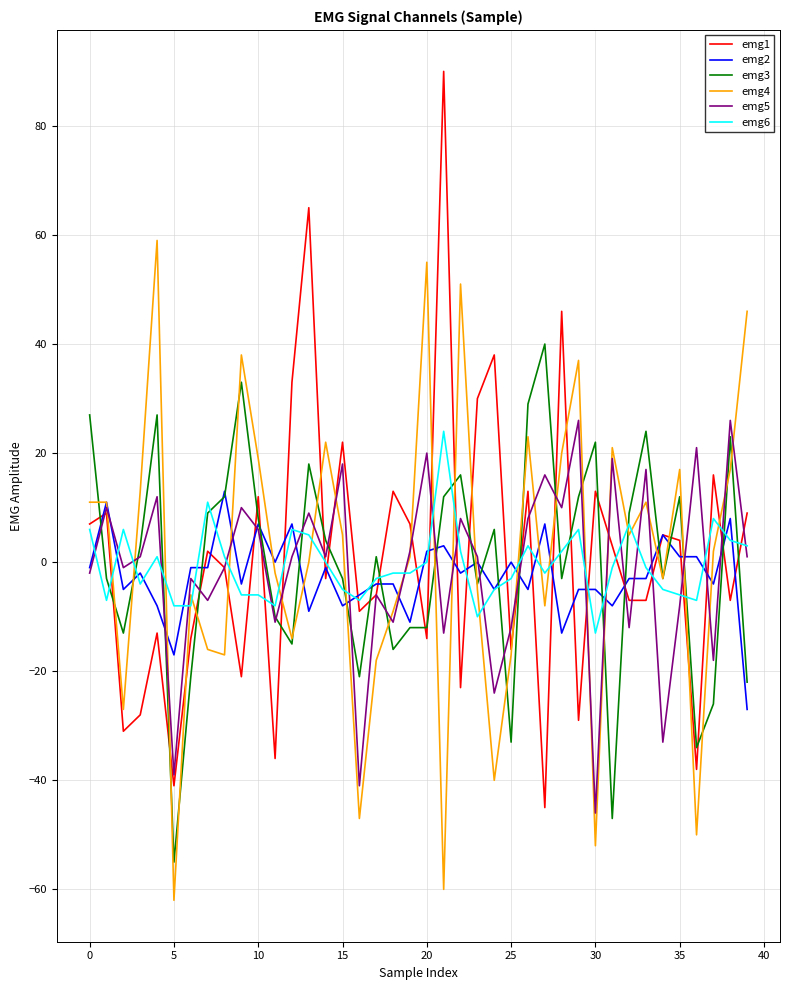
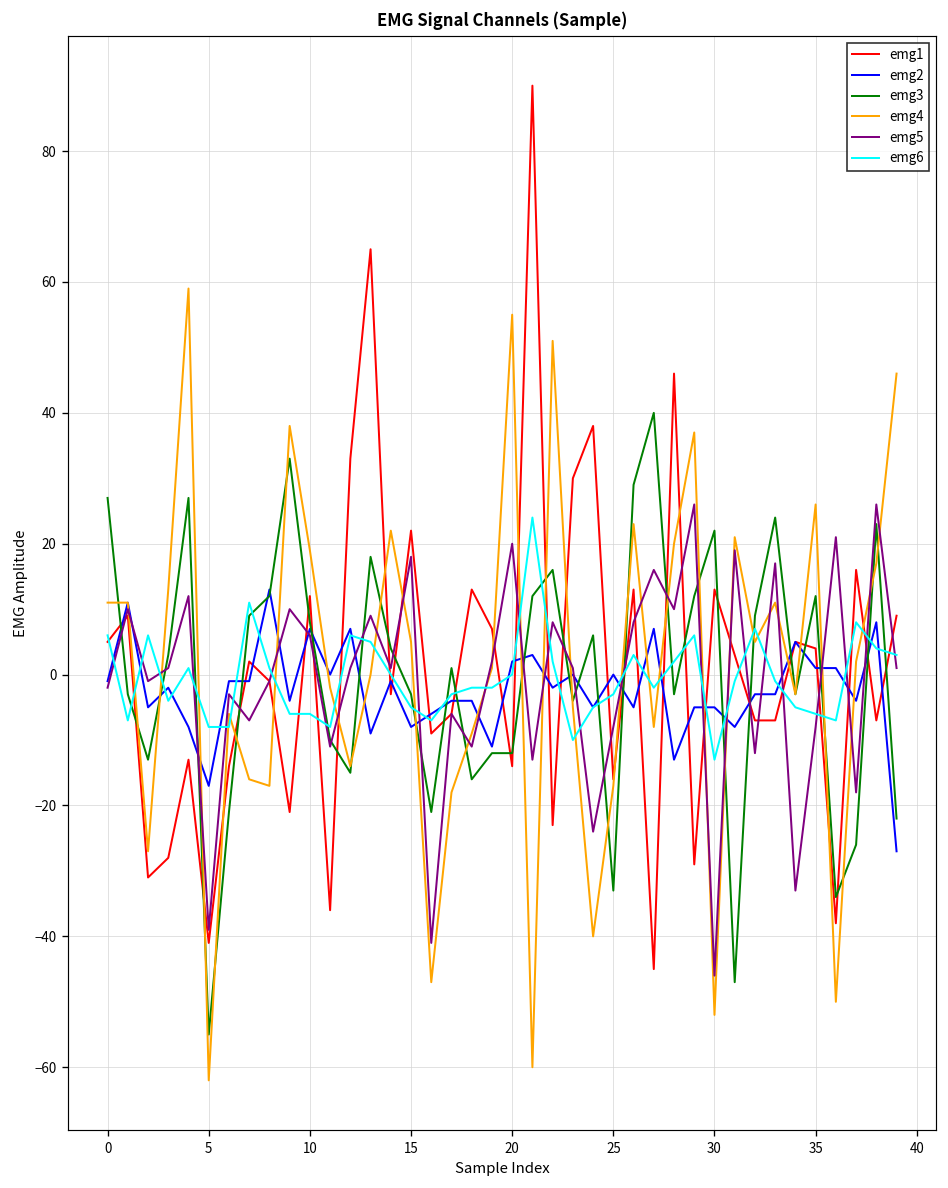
emg1, 0: 7 -> 5
emg5, 25: -12 -> -8
emg4, 35: 17 -> 26
